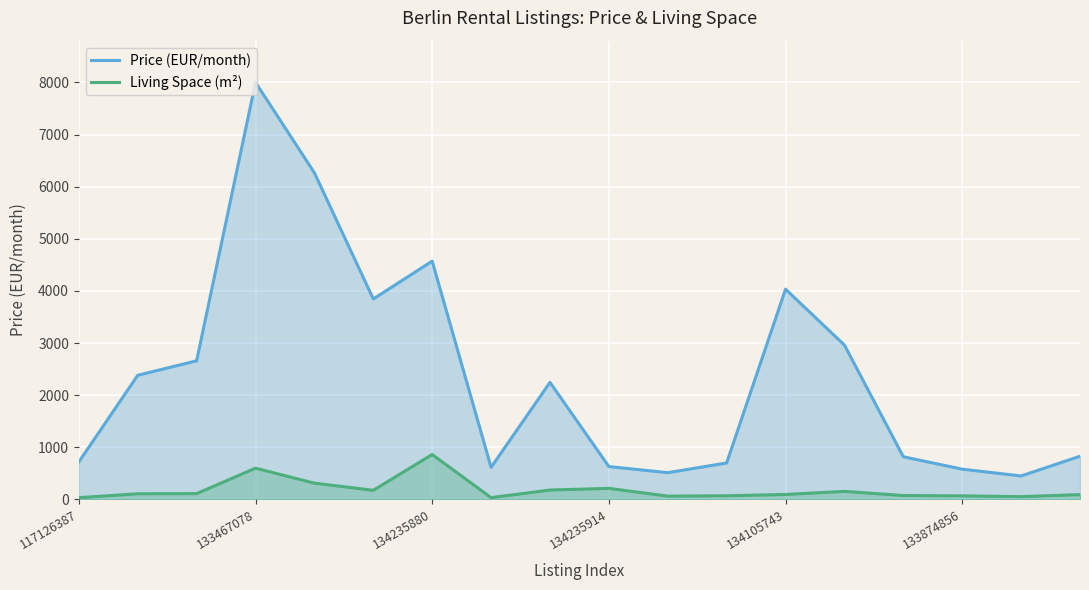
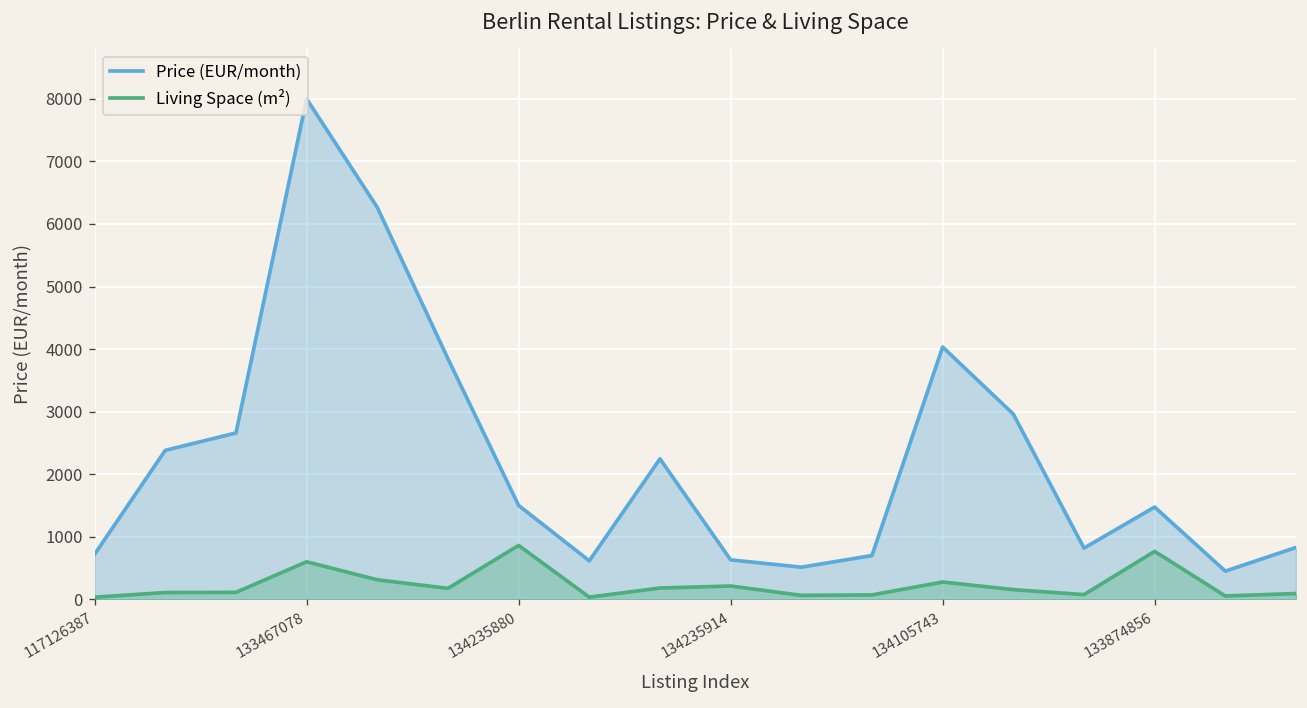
Price (EUR/month), 134235880: 4600 -> 1500
Living Space (m²), 134105743: 100 -> 300
Price (EUR/month), 133874856: 600 -> 1500
Living Space (m²), 133874856: 100 -> 800
